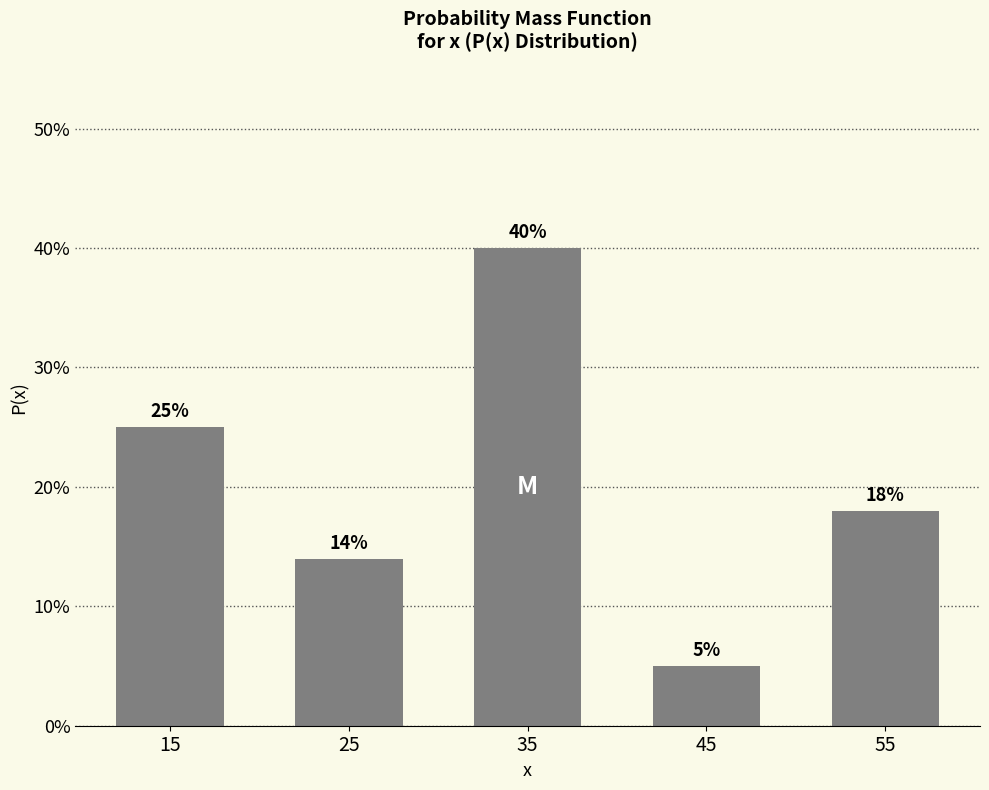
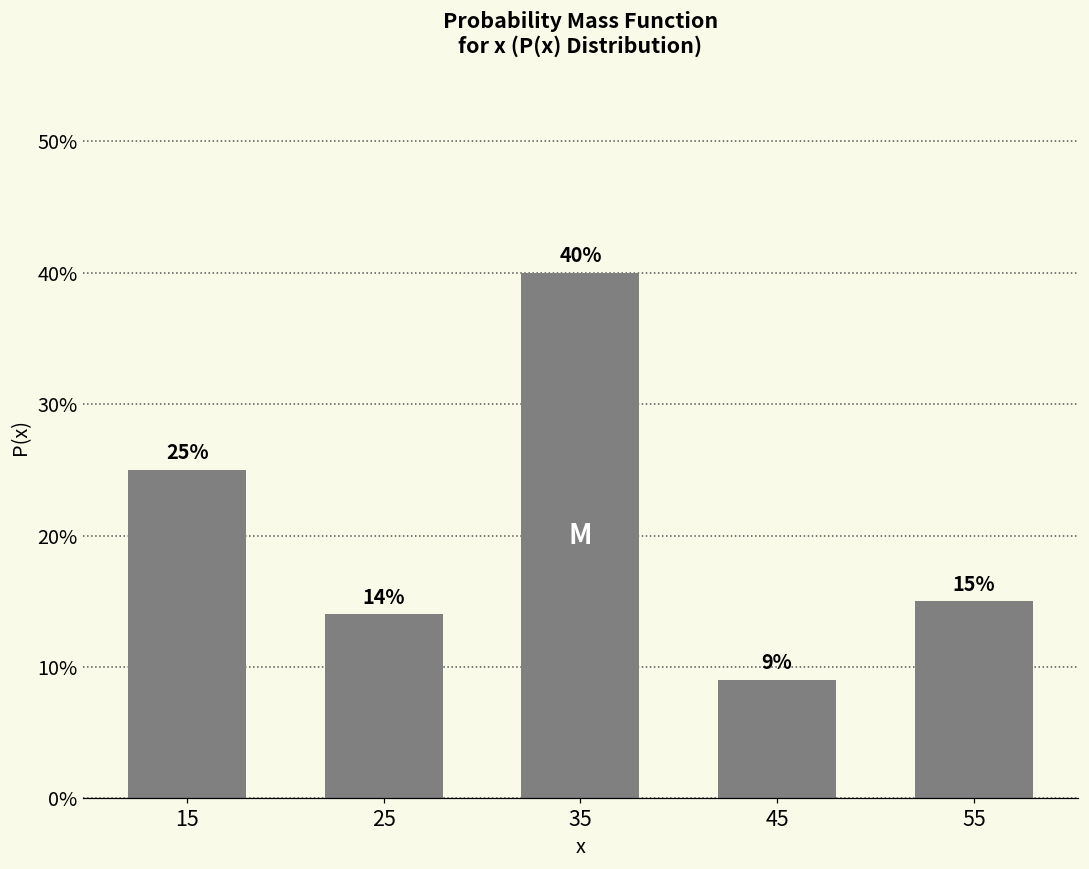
45: 5% -> 9%
55: 18% -> 15%
